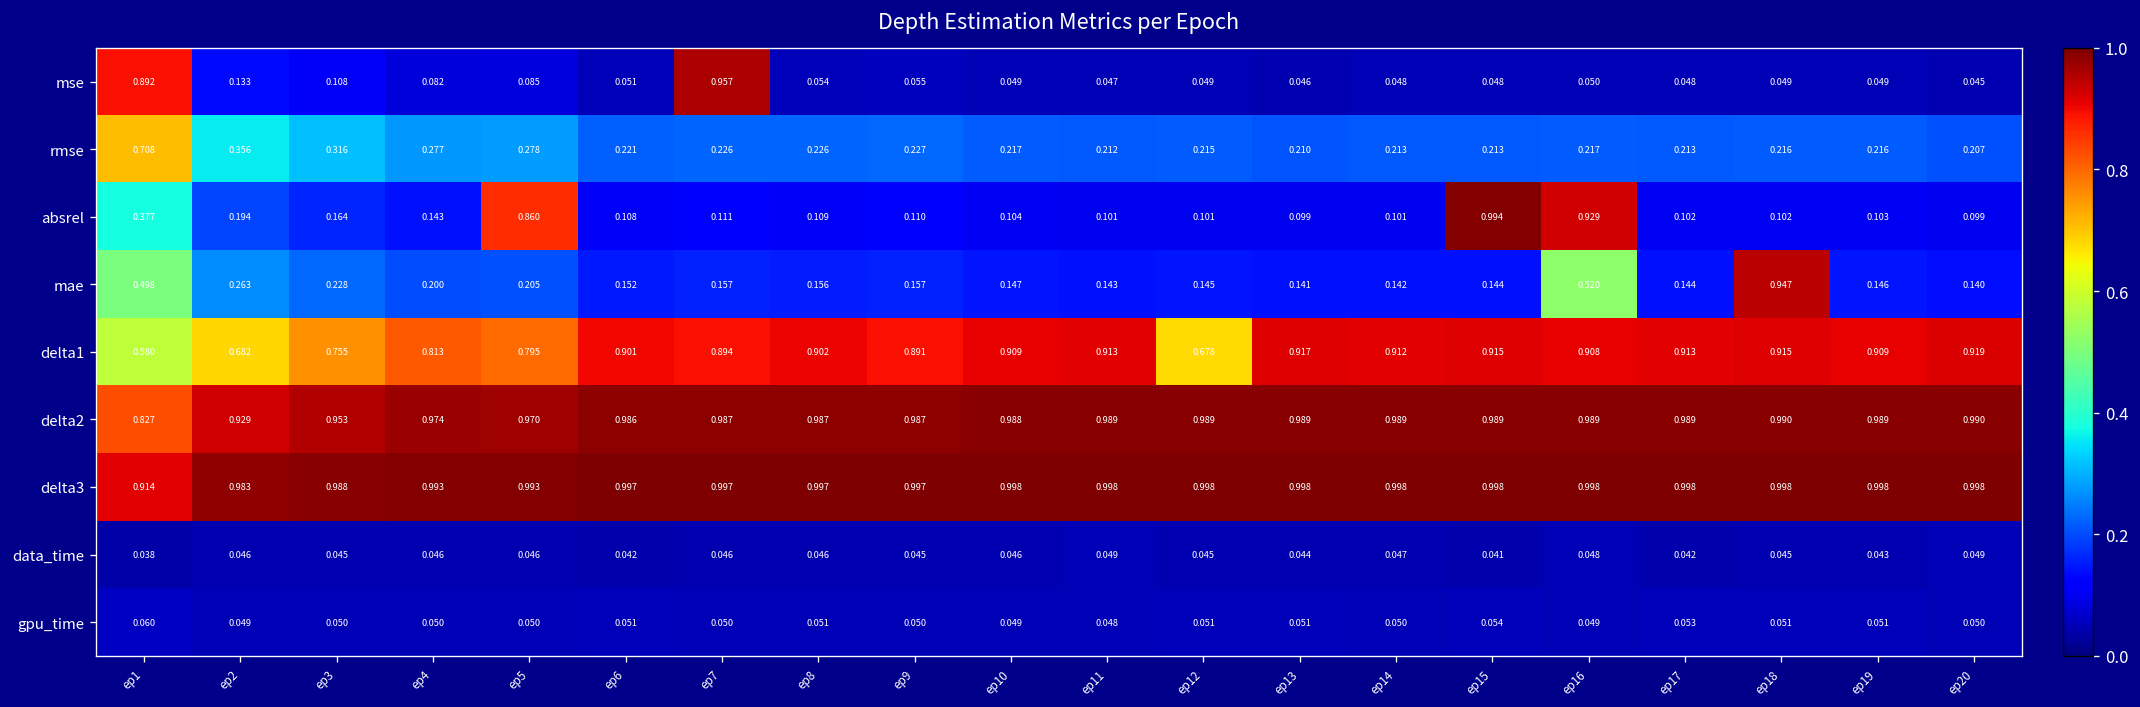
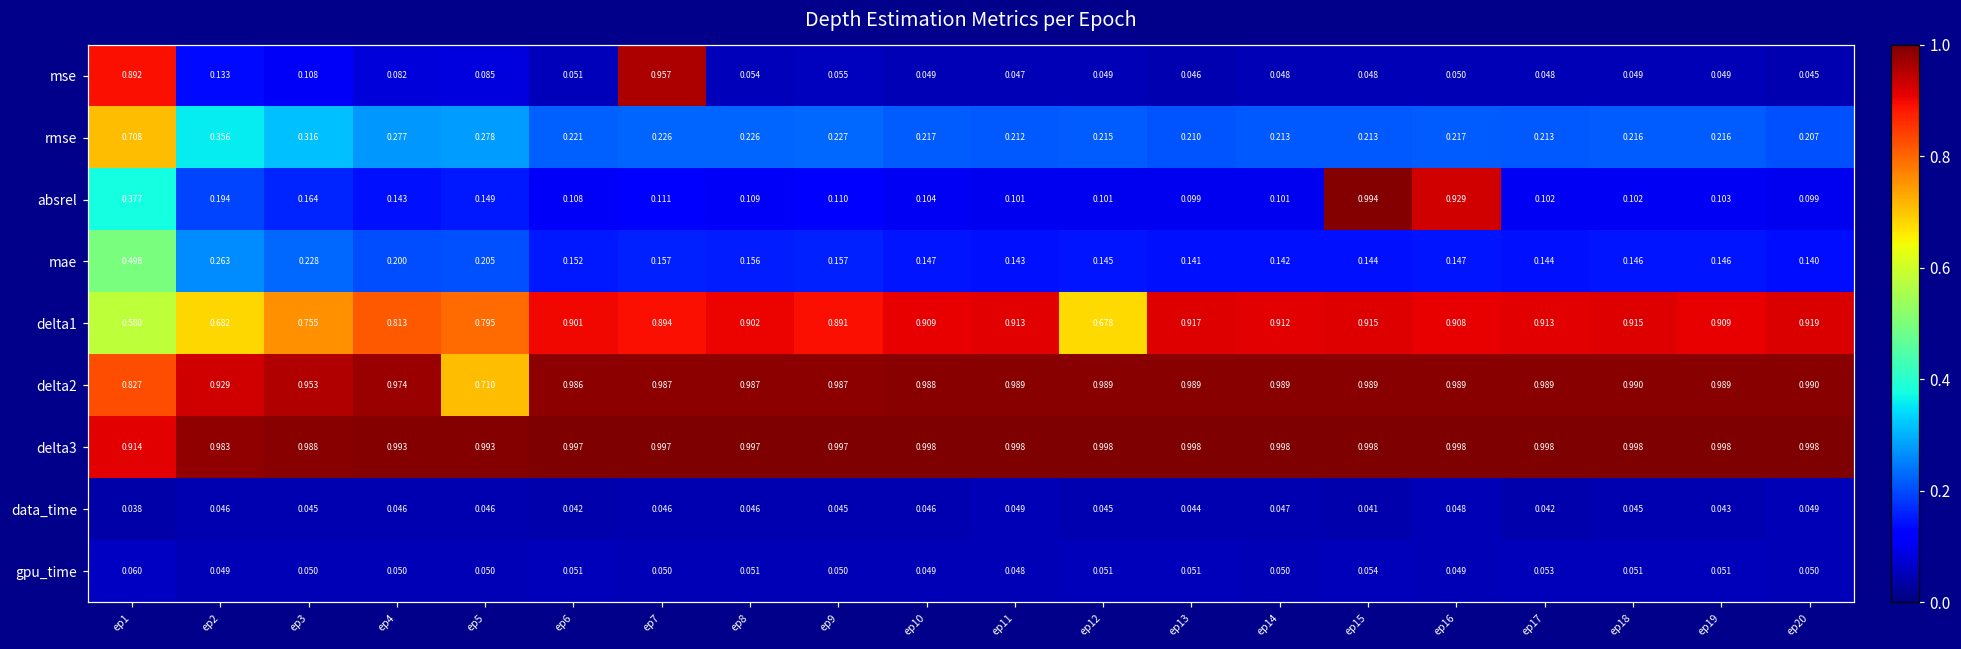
absrel, ep5: 0.860 -> 0.149
mae, ep16: 0.520 -> 0.147
mae, ep18: 0.947 -> 0.146
delta2, ep5: 0.970 -> 0.710
